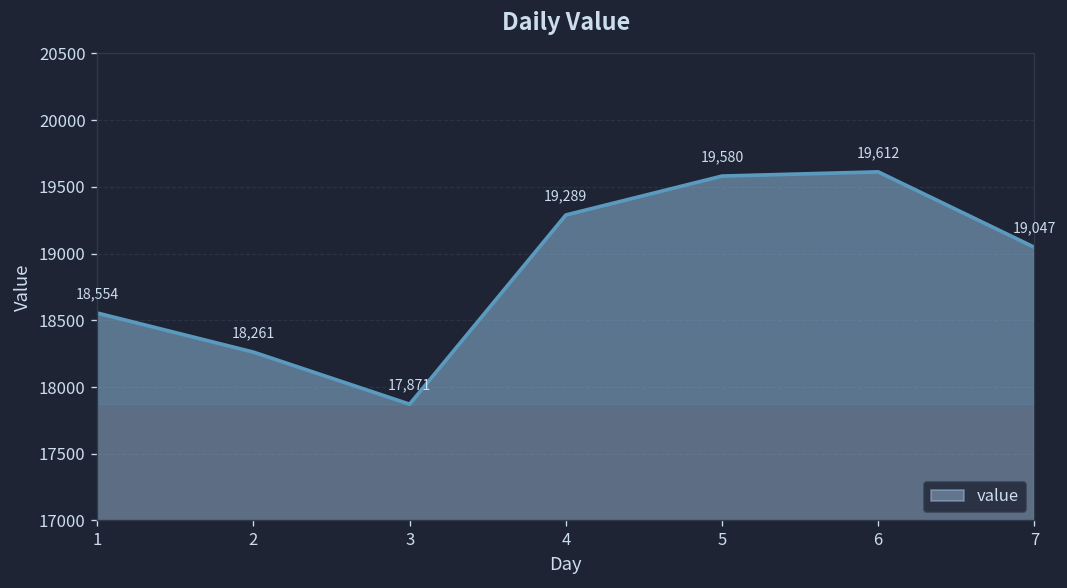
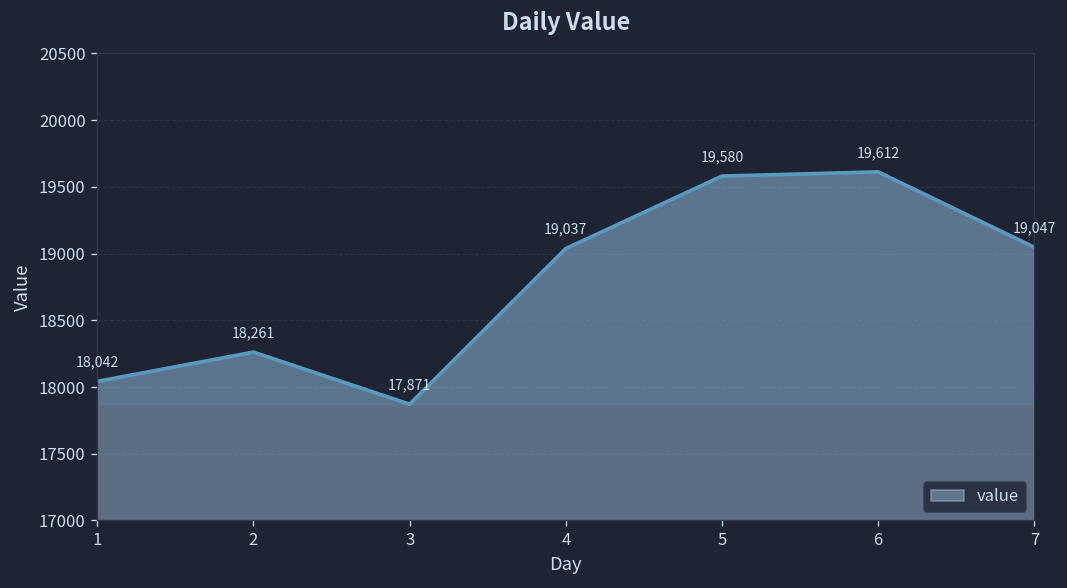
1: 18,554 -> 18,042
4: 19,289 -> 19,037
